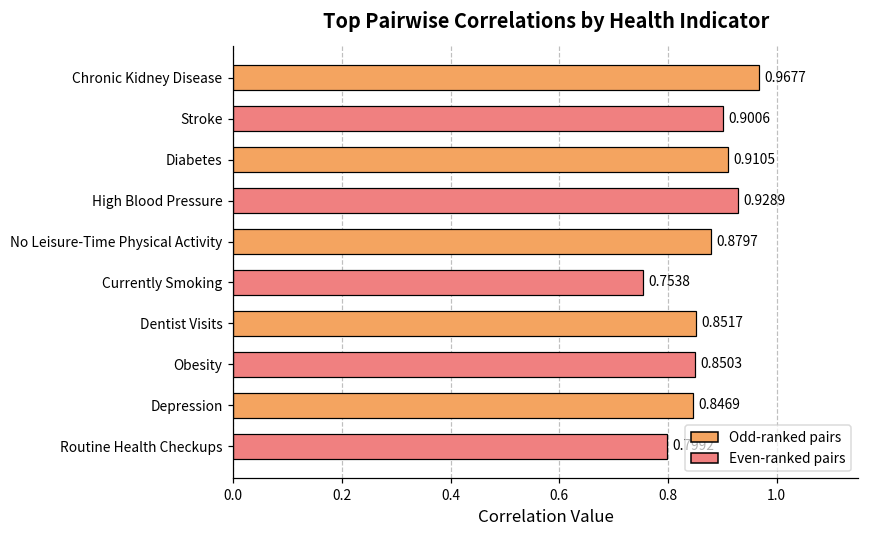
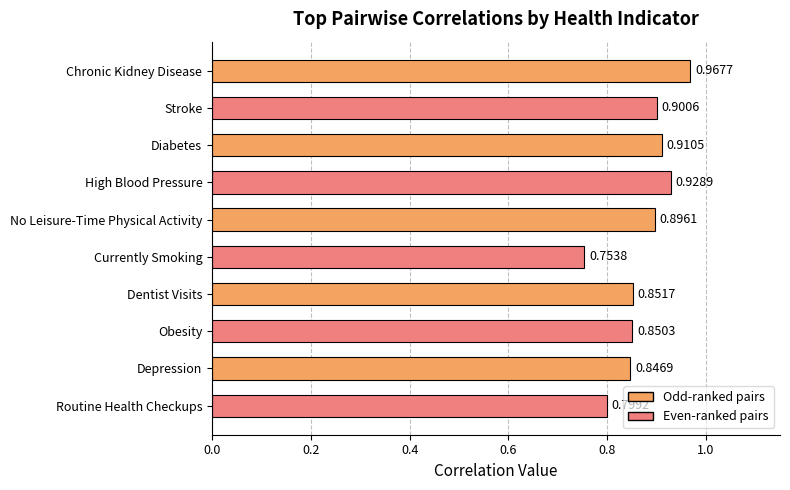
No Leisure-Time Physical Activity: 0.8797 -> 0.8961
